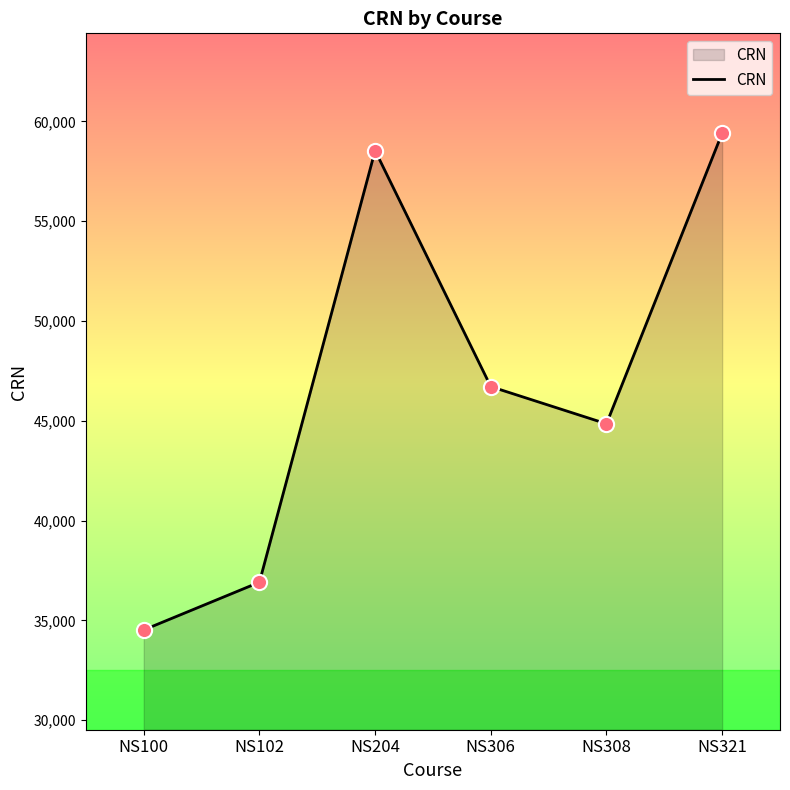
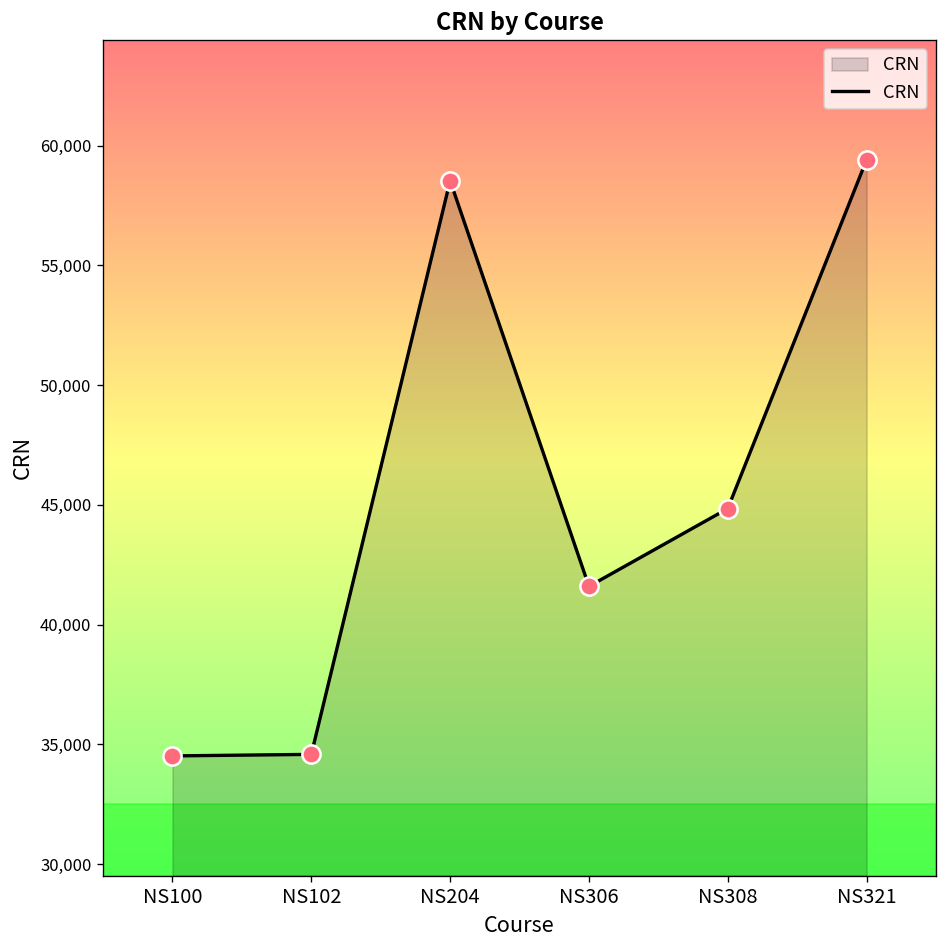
NS102: 36,900 -> 34,600
NS306: 46,700 -> 41,600
